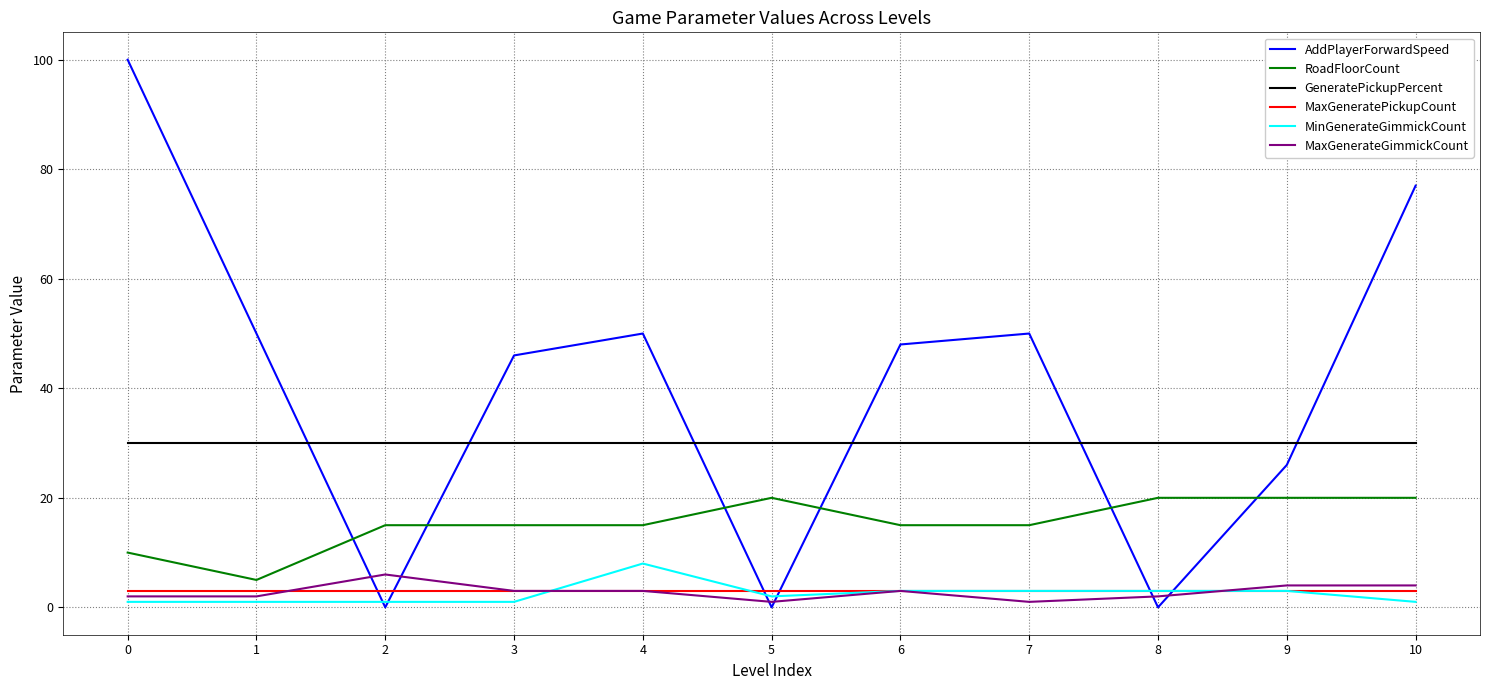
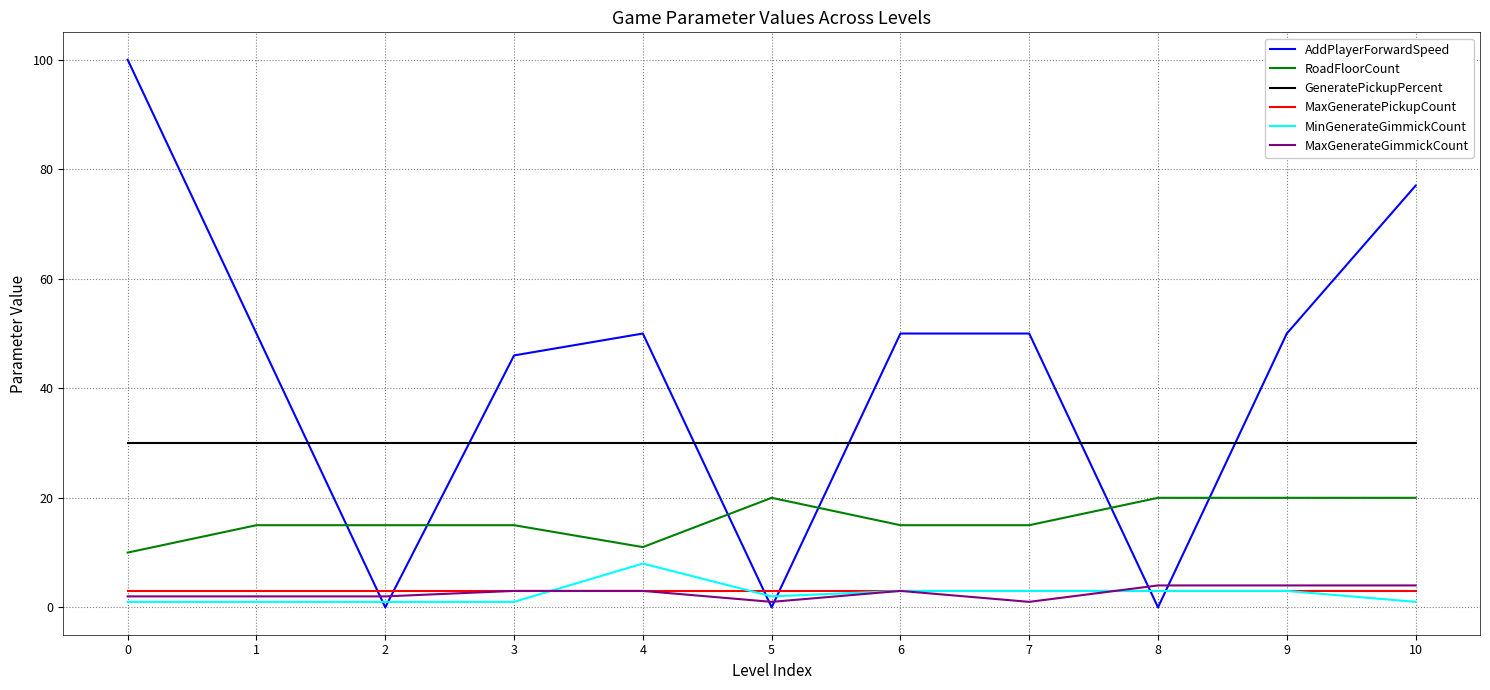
RoadFloorCount, 1: 5 -> 15
MaxGenerateGimmickCount, 2: 6 -> 2
RoadFloorCount, 4: 15 -> 11
AddPlayerForwardSpeed, 6: 48 -> 50
MaxGenerateGimmickCount, 8: 2 -> 4
AddPlayerForwardSpeed, 9: 26 -> 50
